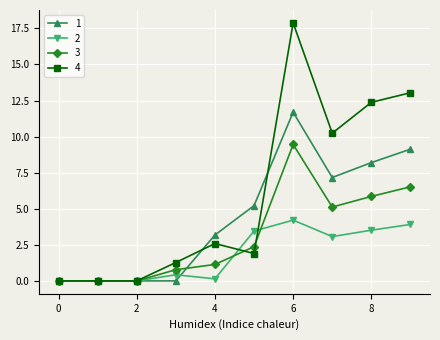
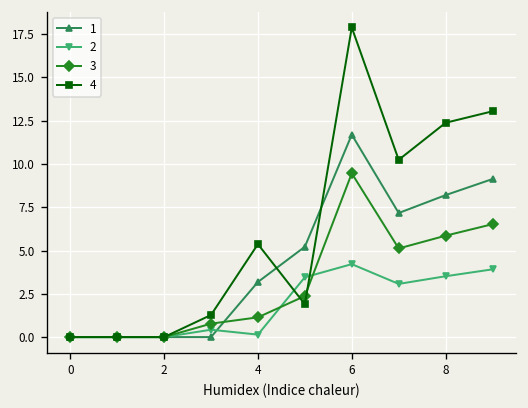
4, 4: 2.6 -> 5.4
